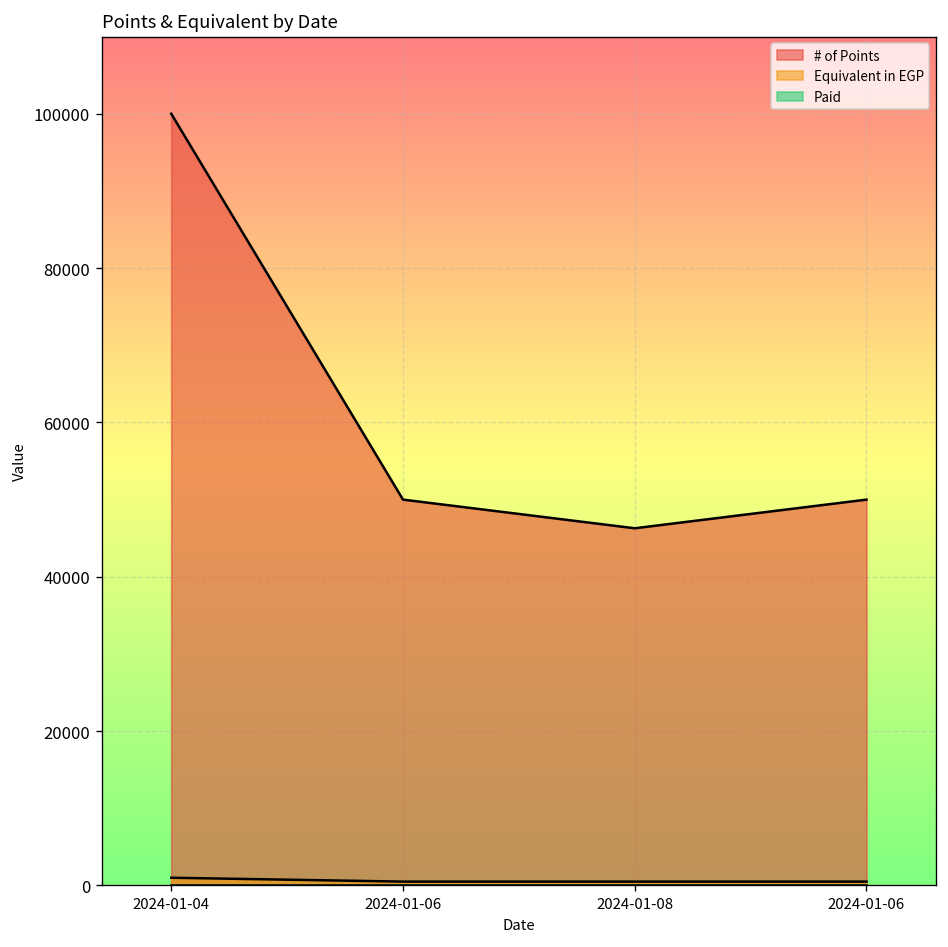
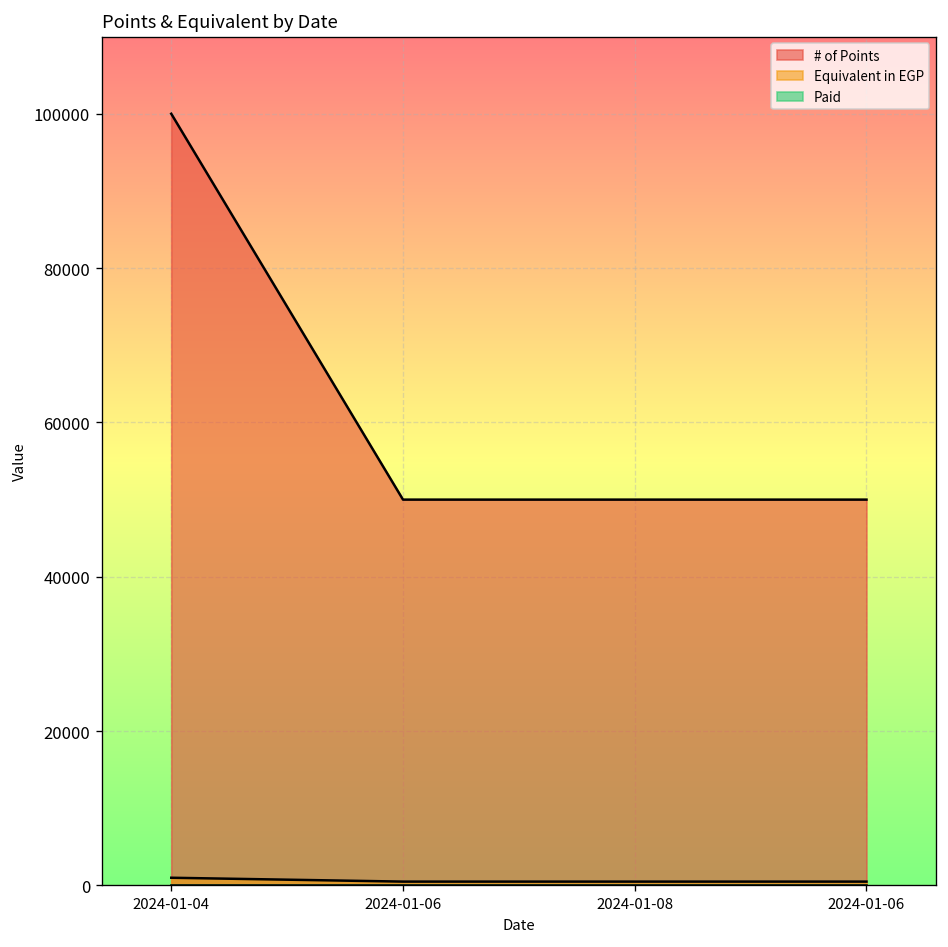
# of Points, 2024-01-08: 46000 -> 50000
